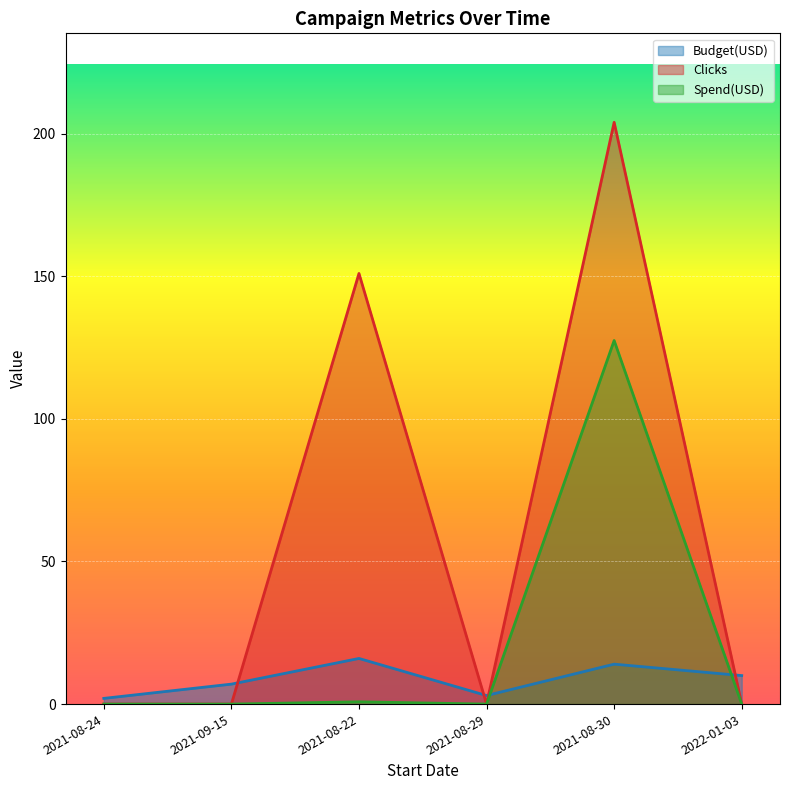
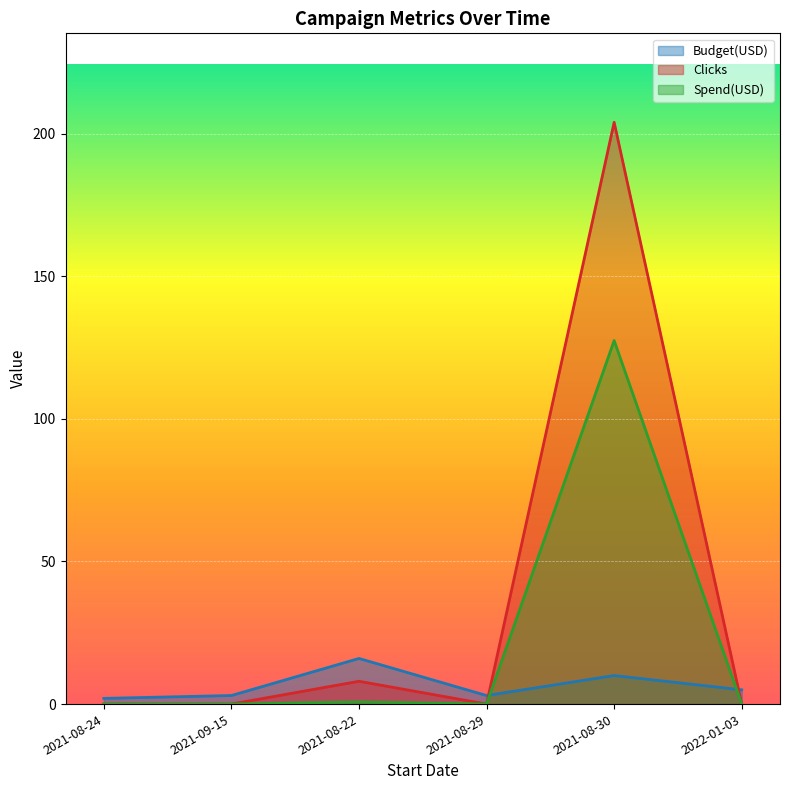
Budget(USD), 2021-09-15: 7 -> 3
Clicks, 2021-08-22: 151 -> 8
Budget(USD), 2021-08-30: 14 -> 10
Budget(USD), 2022-01-03: 10 -> 5
